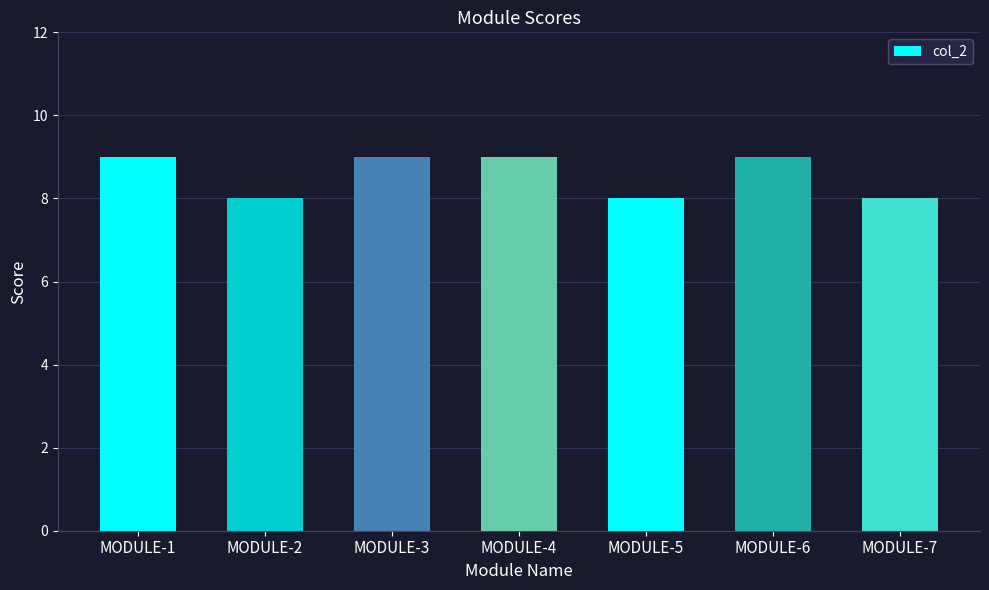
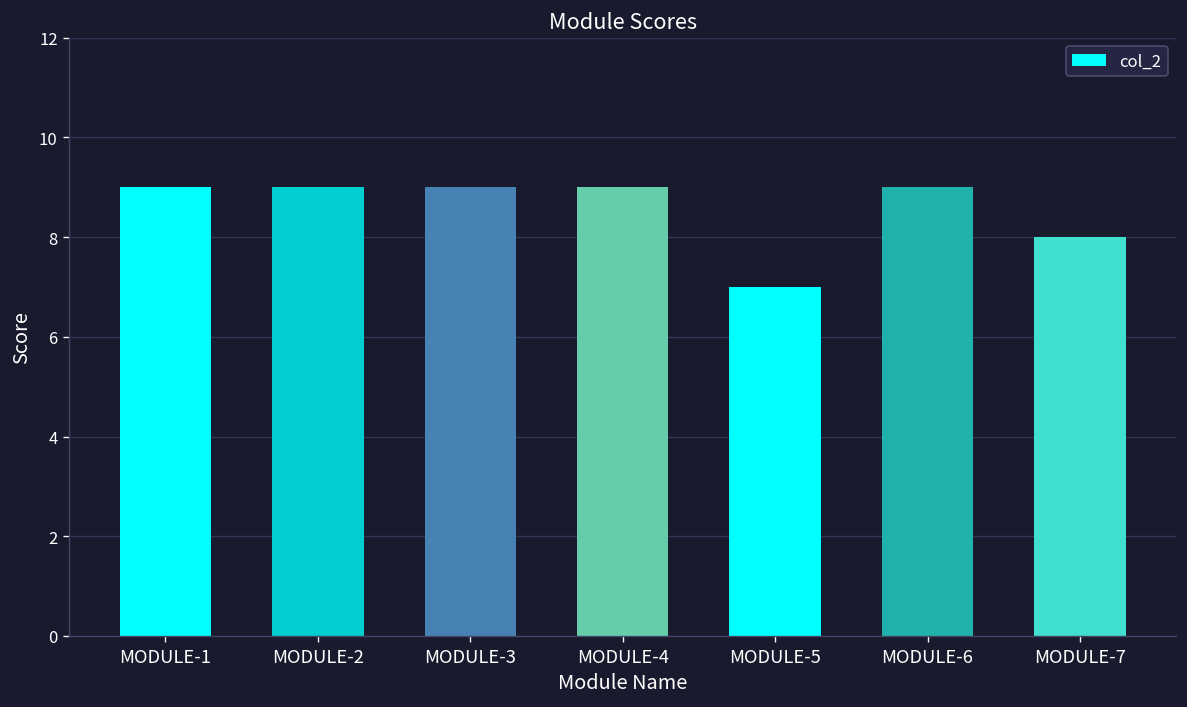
MODULE-2: 8 -> 9
MODULE-5: 8 -> 7
